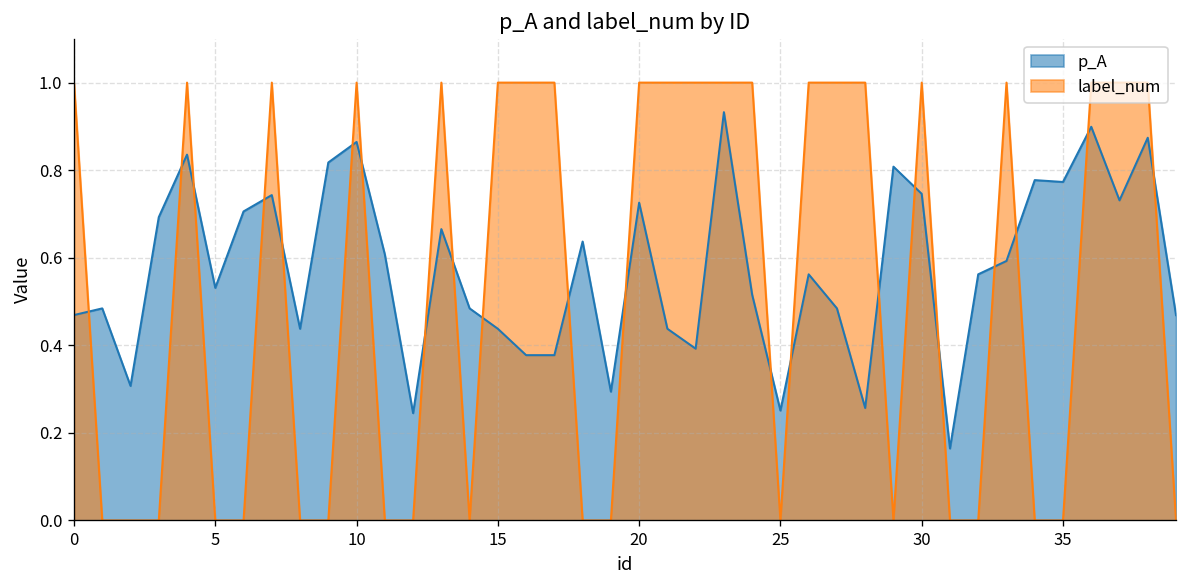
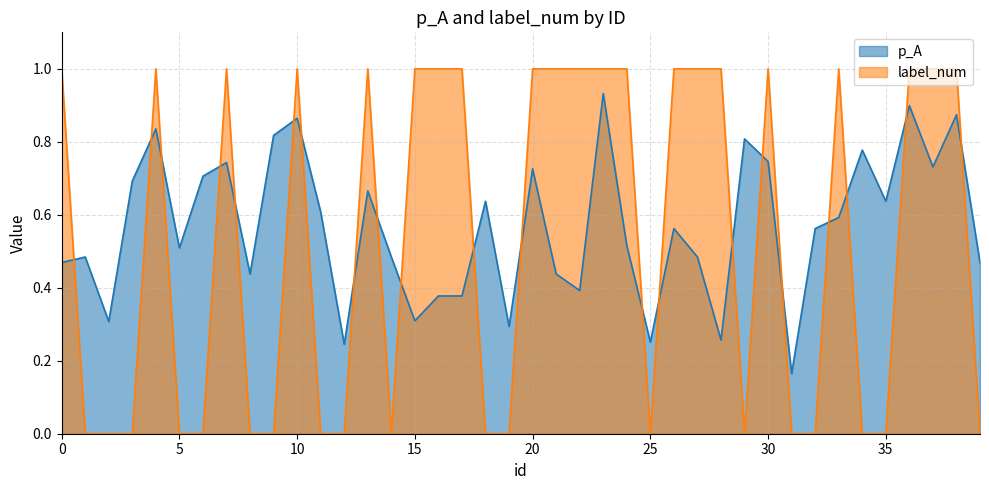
p_A, 5: 0.53 -> 0.51
p_A, 15: 0.44 -> 0.31
p_A, 35: 0.77 -> 0.64
